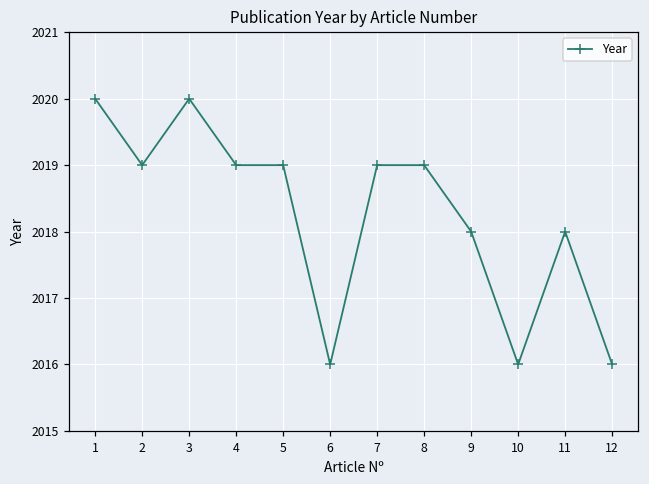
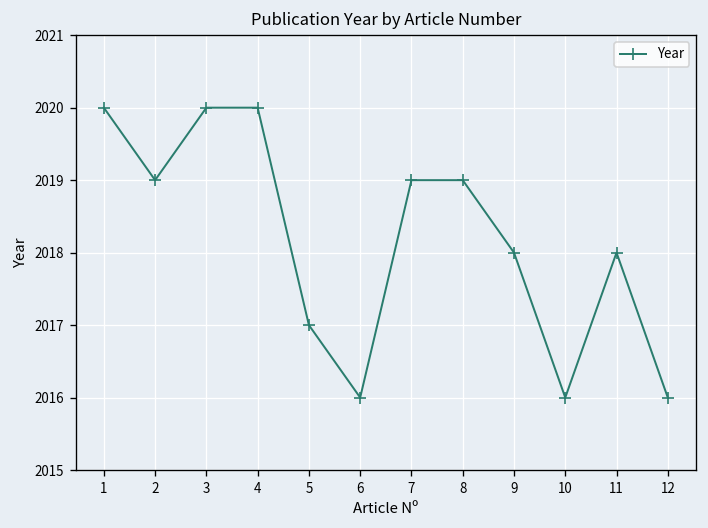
4: 2019 -> 2020
5: 2019 -> 2017
